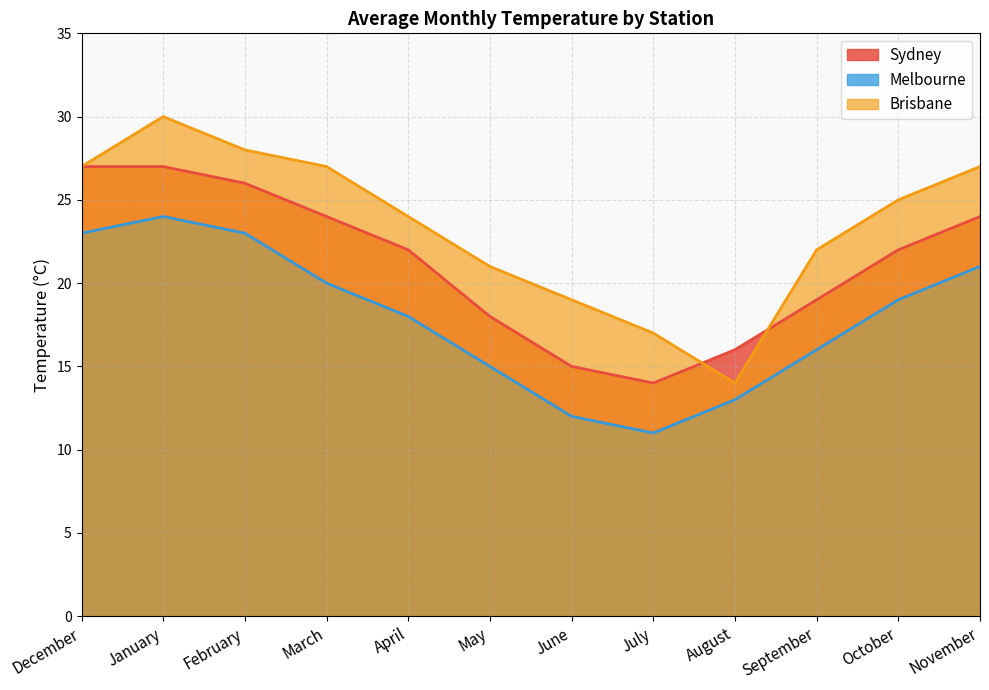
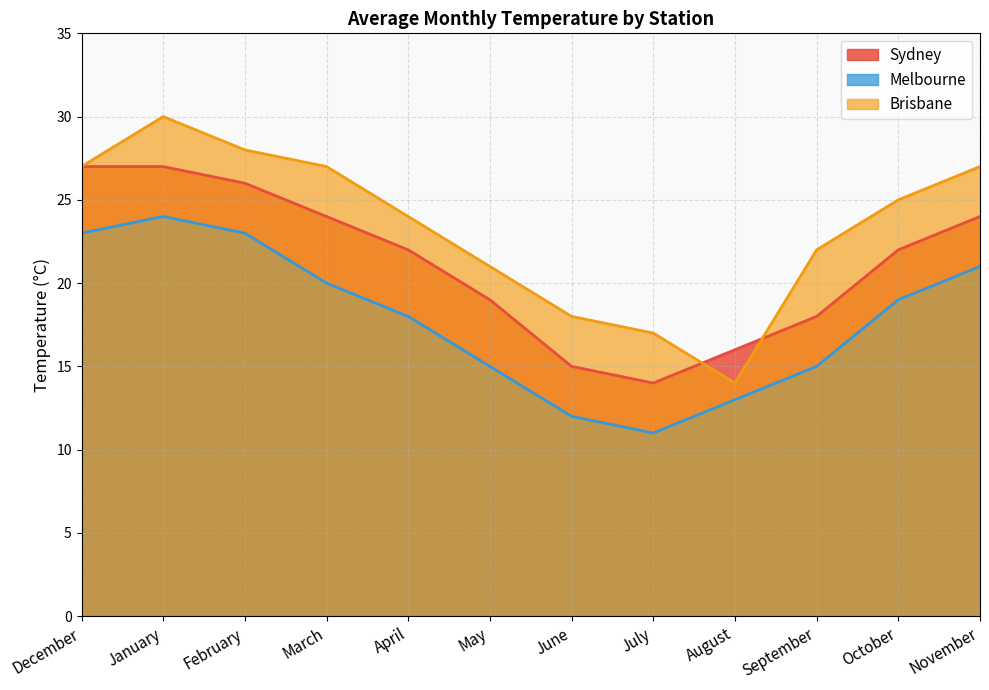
Sydney, May: 18 -> 19
Brisbane, June: 19 -> 18
Sydney, September: 19 -> 18
Melbourne, September: 16 -> 15
